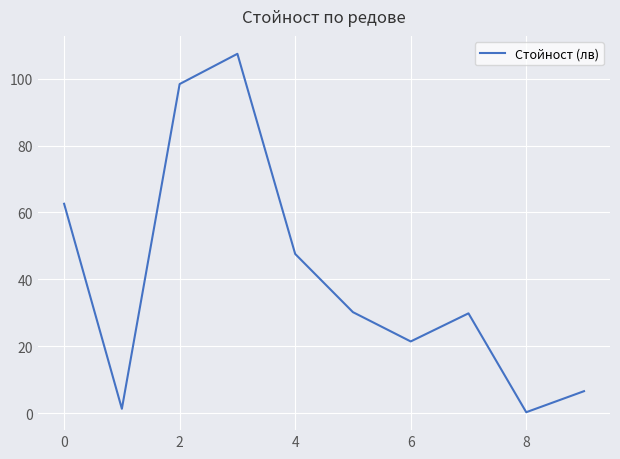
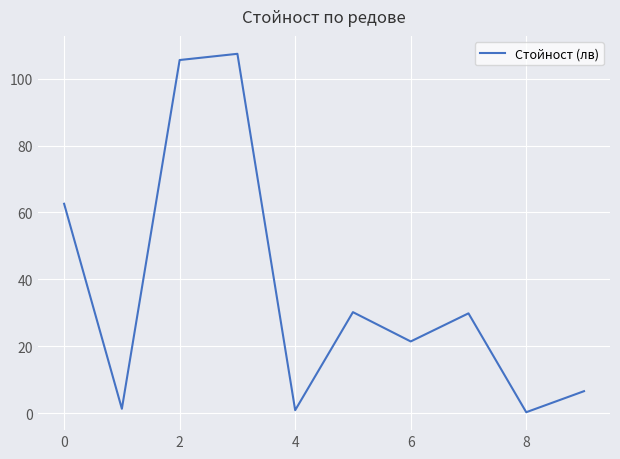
2: 98 -> 106
4: 48 -> 1
